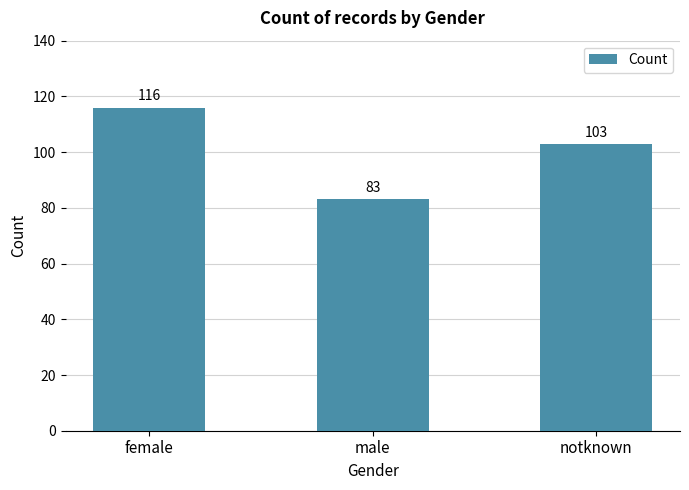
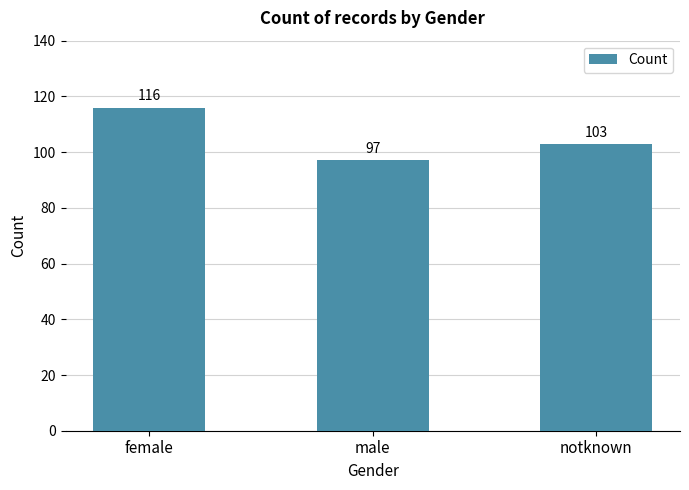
male: 83 -> 97
